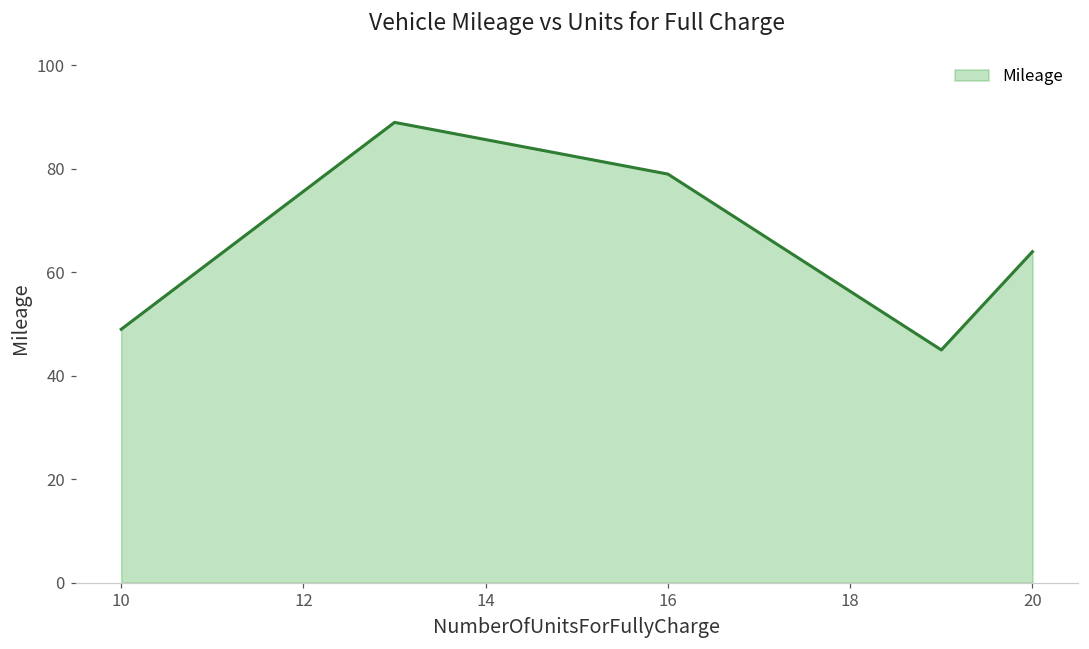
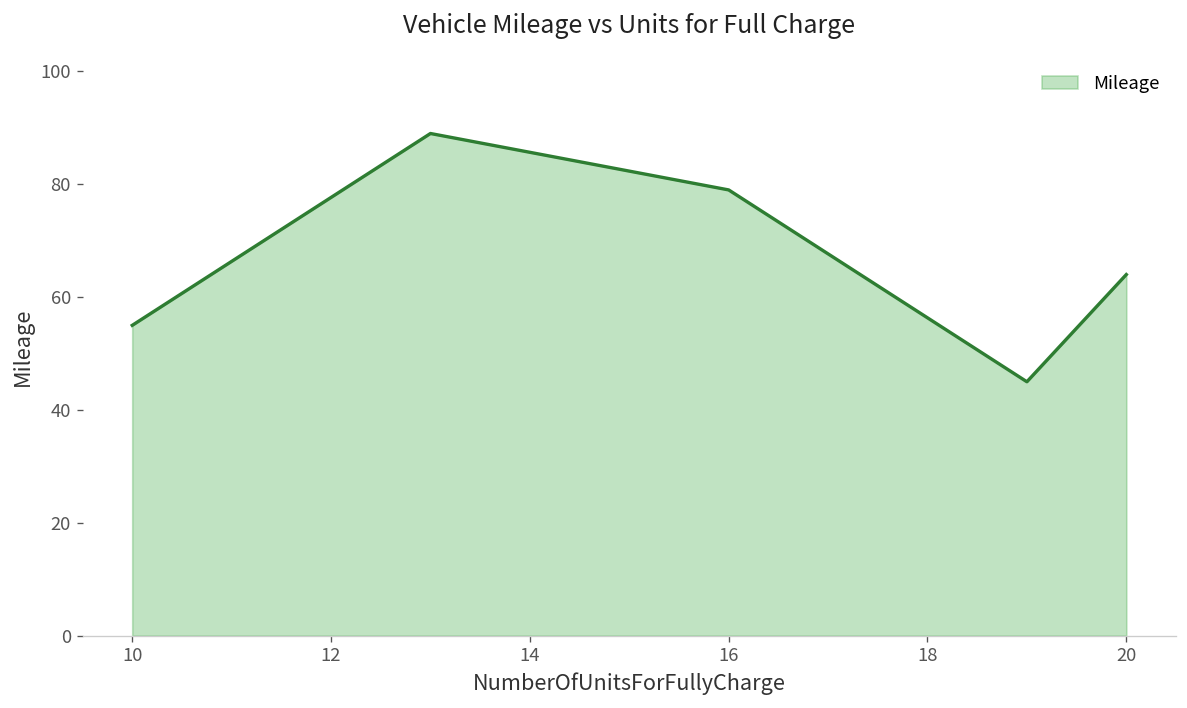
10: 49 -> 55
